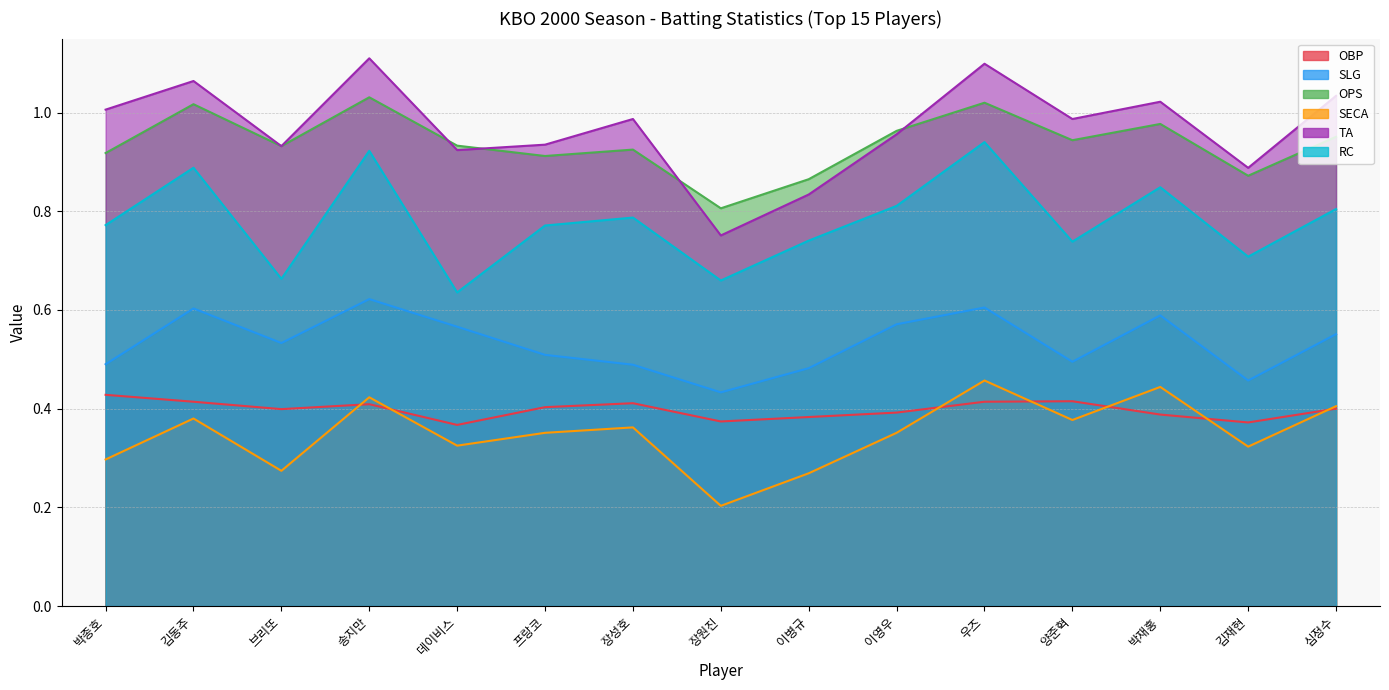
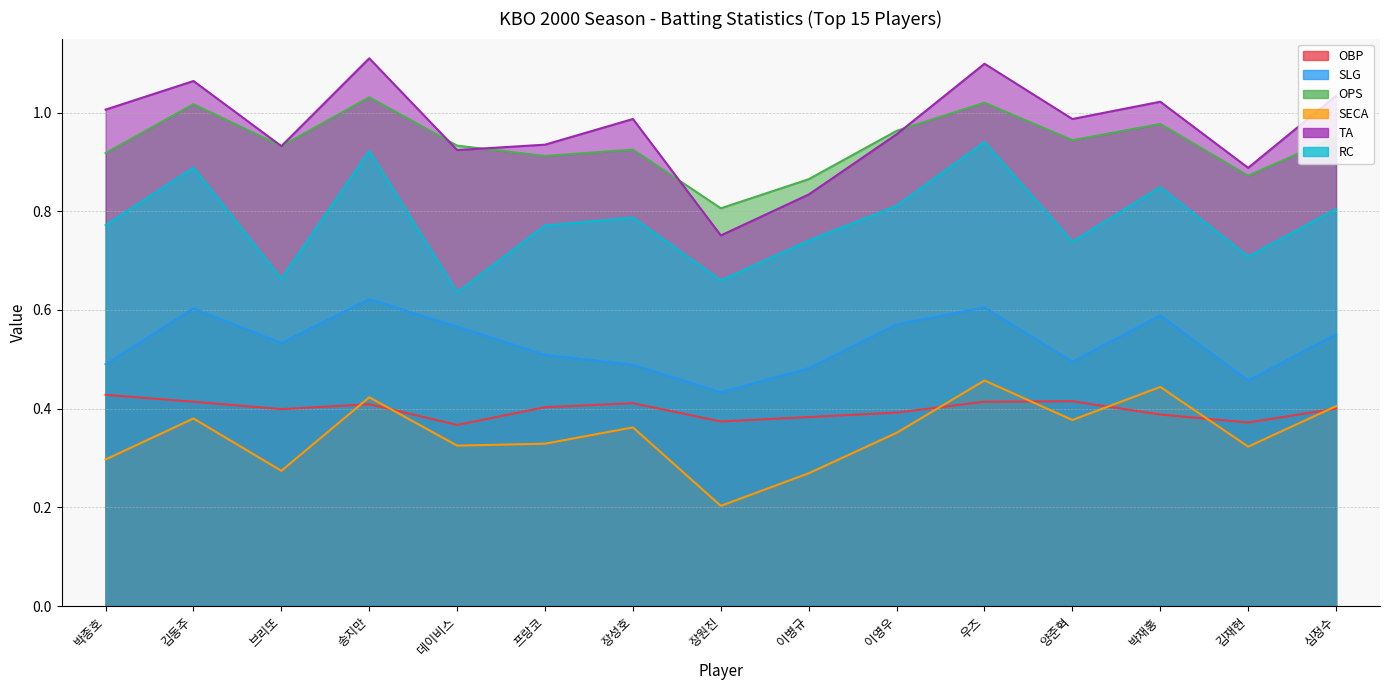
SECA, 프랑코: 0.35 -> 0.33
